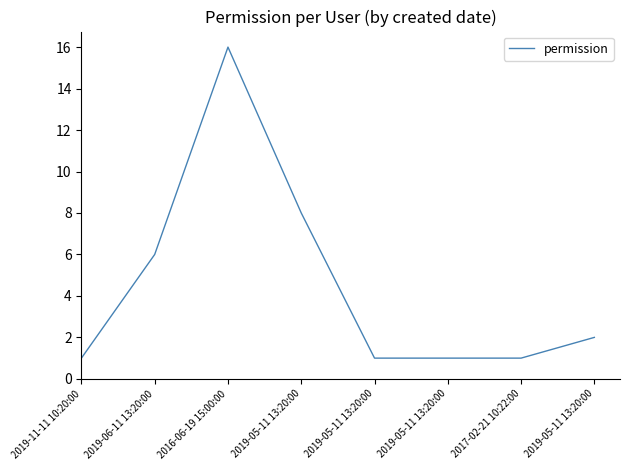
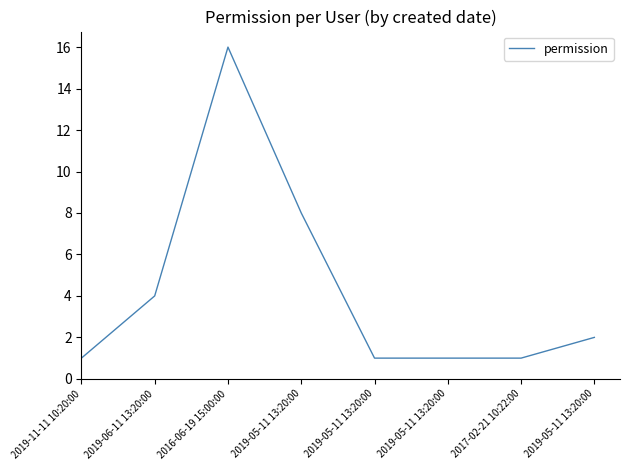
2019-06-11 13:20:00: 6 -> 4
